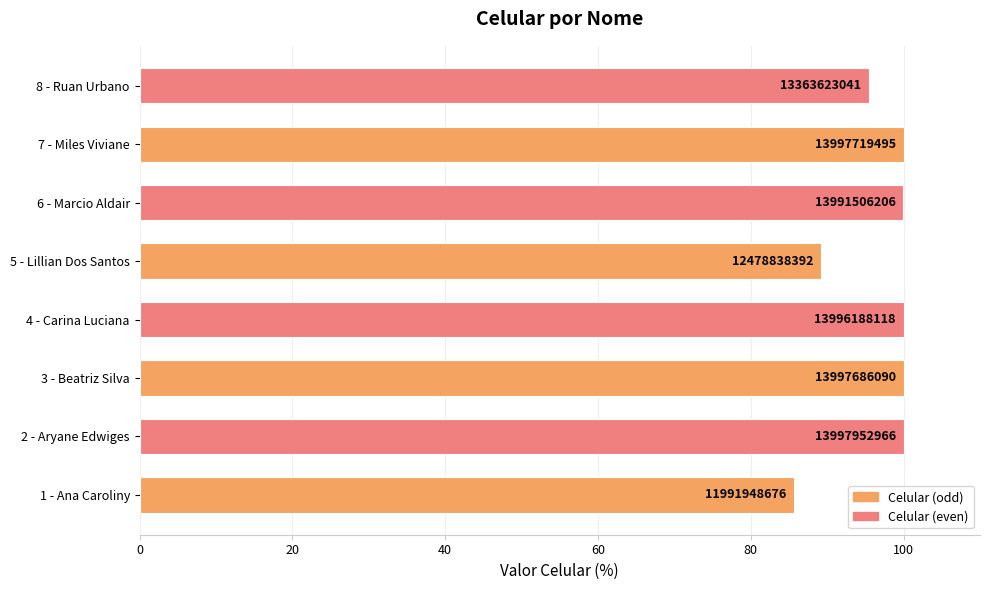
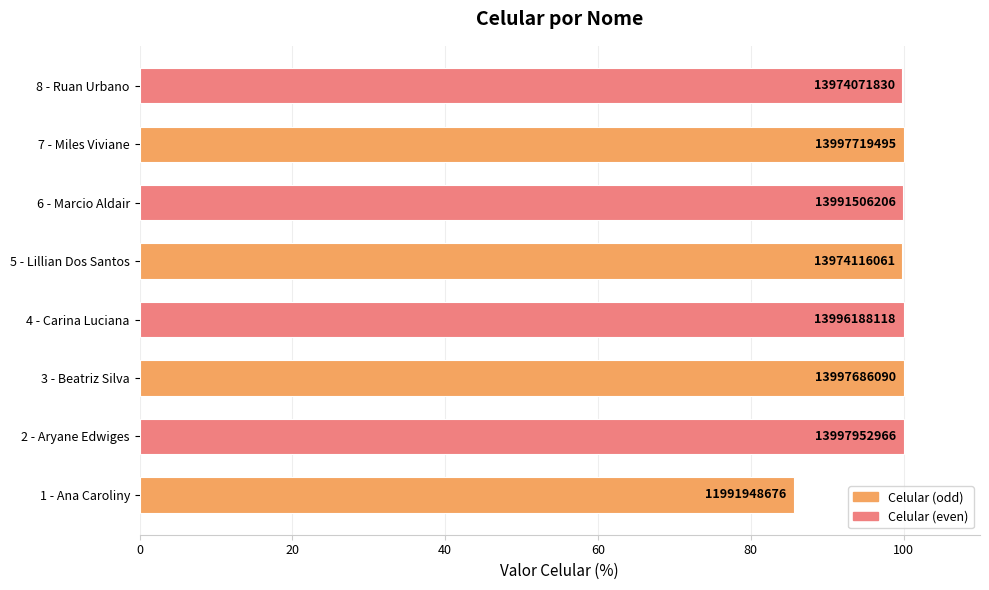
8 - Ruan Urbano: 13363623041 -> 13974071830
5 - Lillian Dos Santos: 12478838392 -> 13974116061
